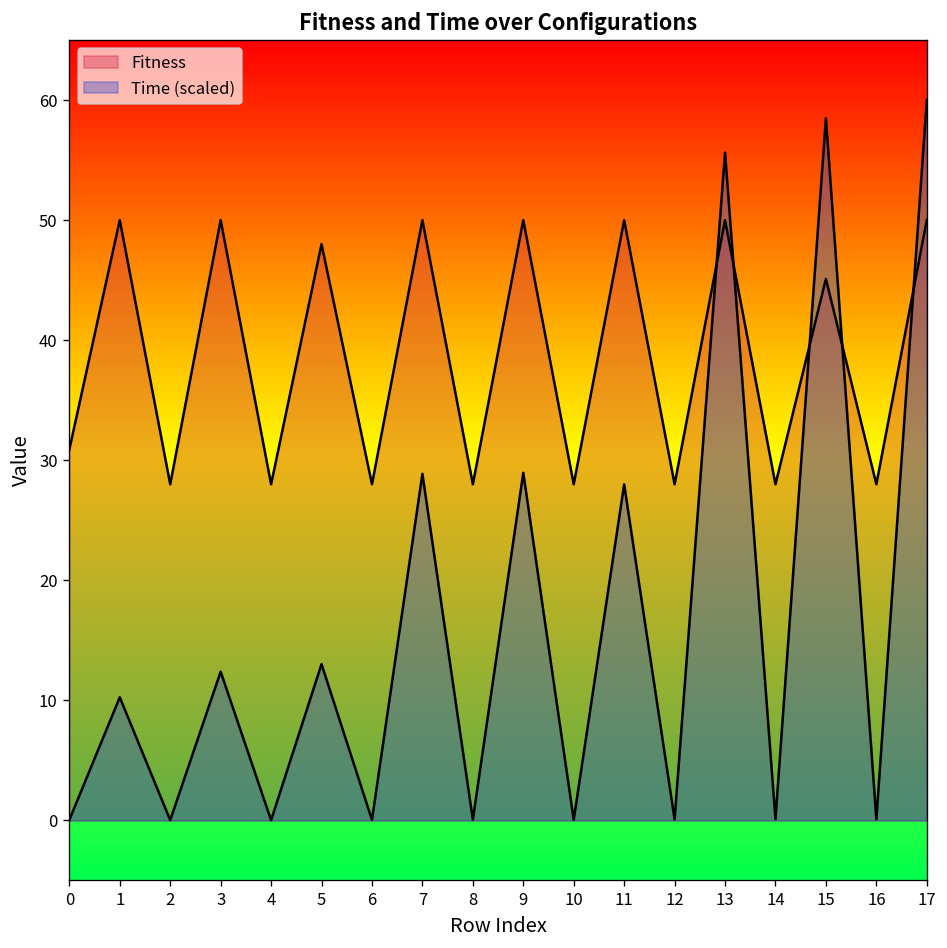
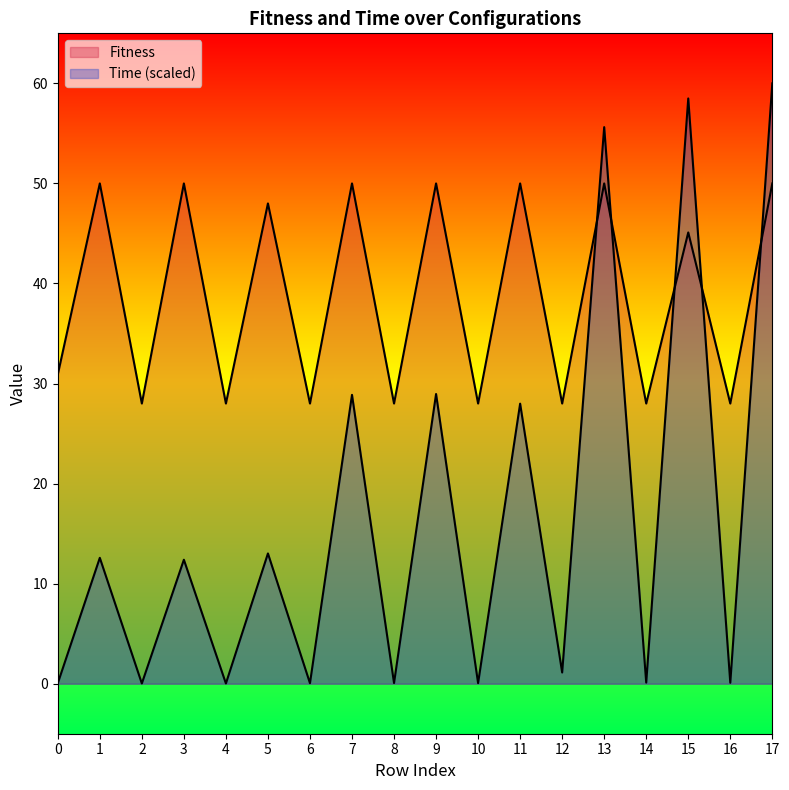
Time (scaled), 1: 10.3 -> 12.6
Time (scaled), 12: 0.1 -> 1.1
